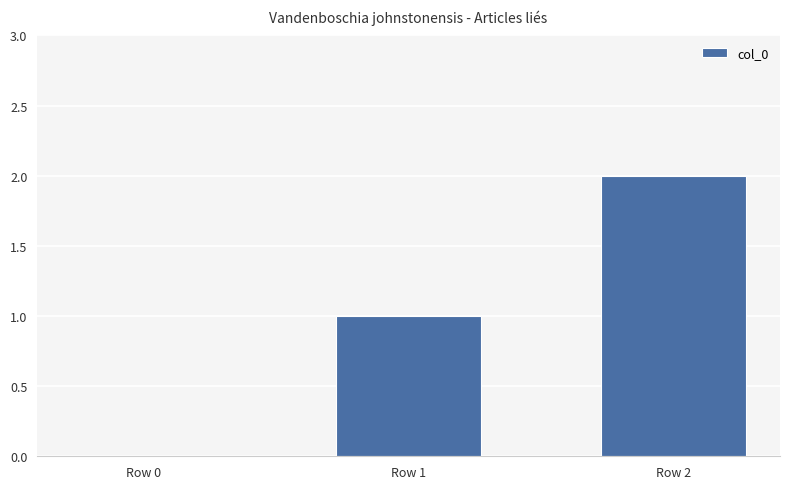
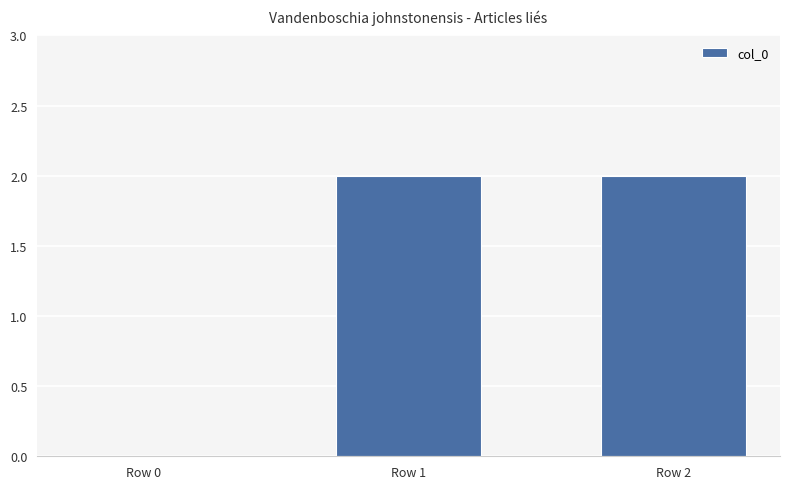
Row 1: 1 -> 2
